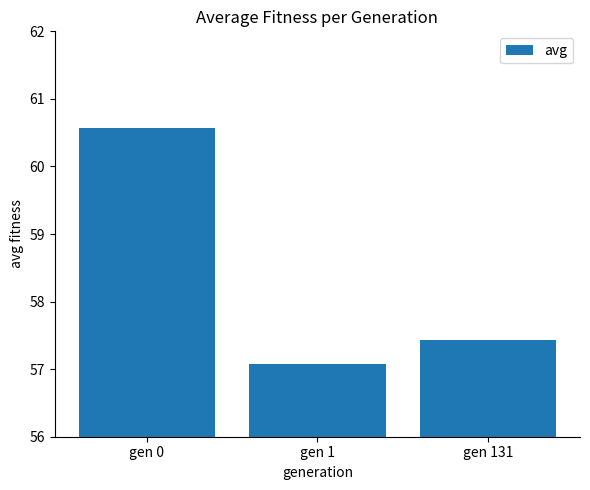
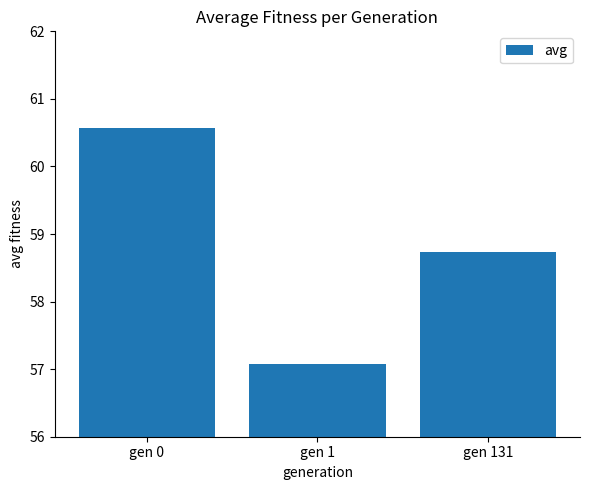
gen 131: 57.4 -> 58.7
